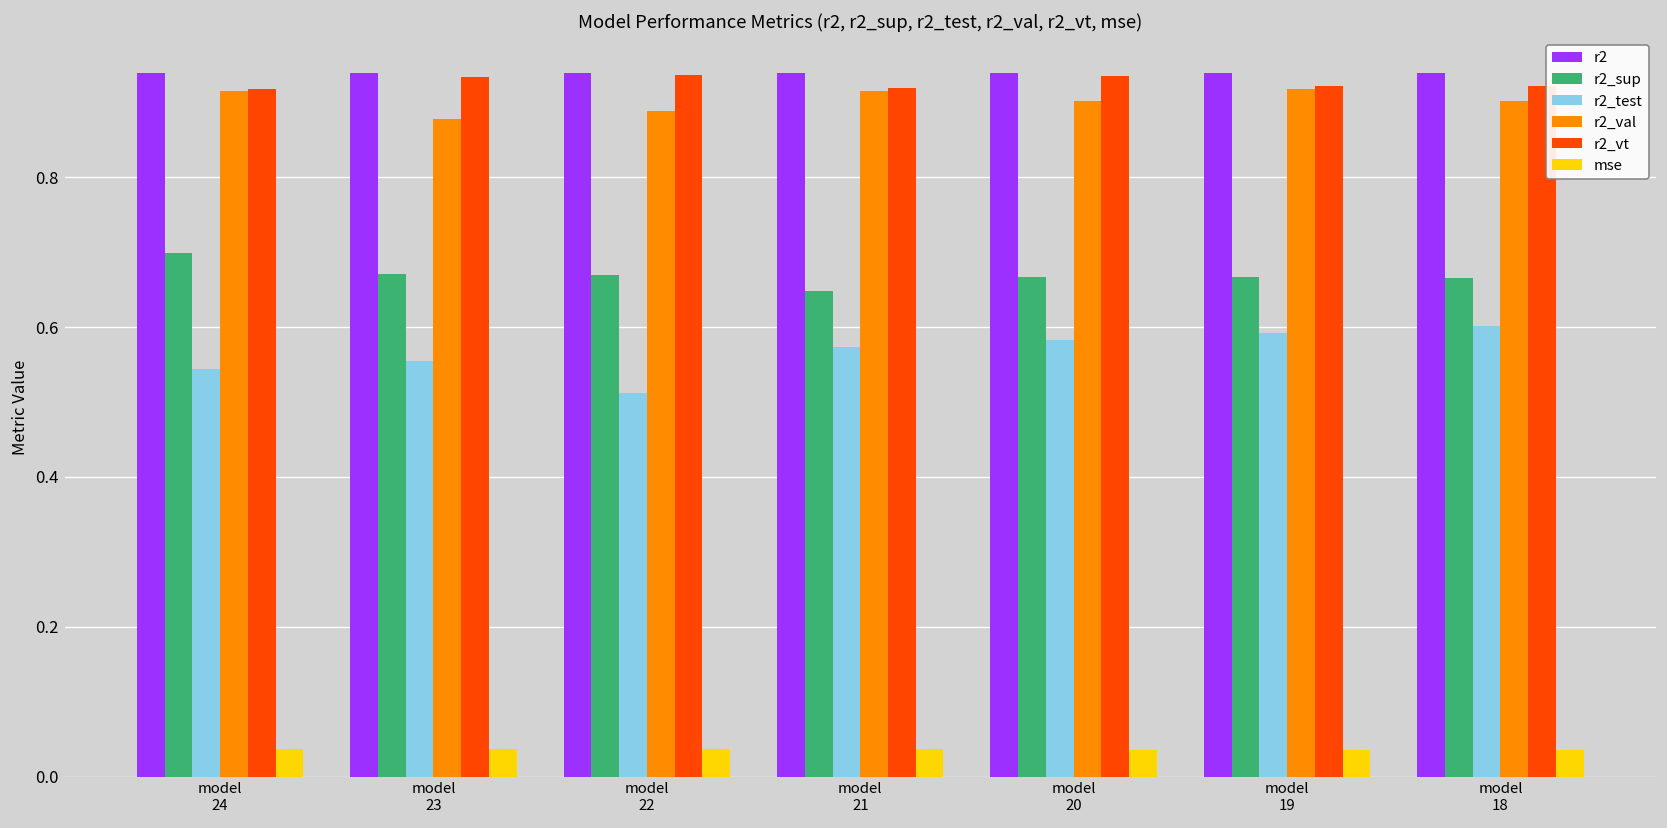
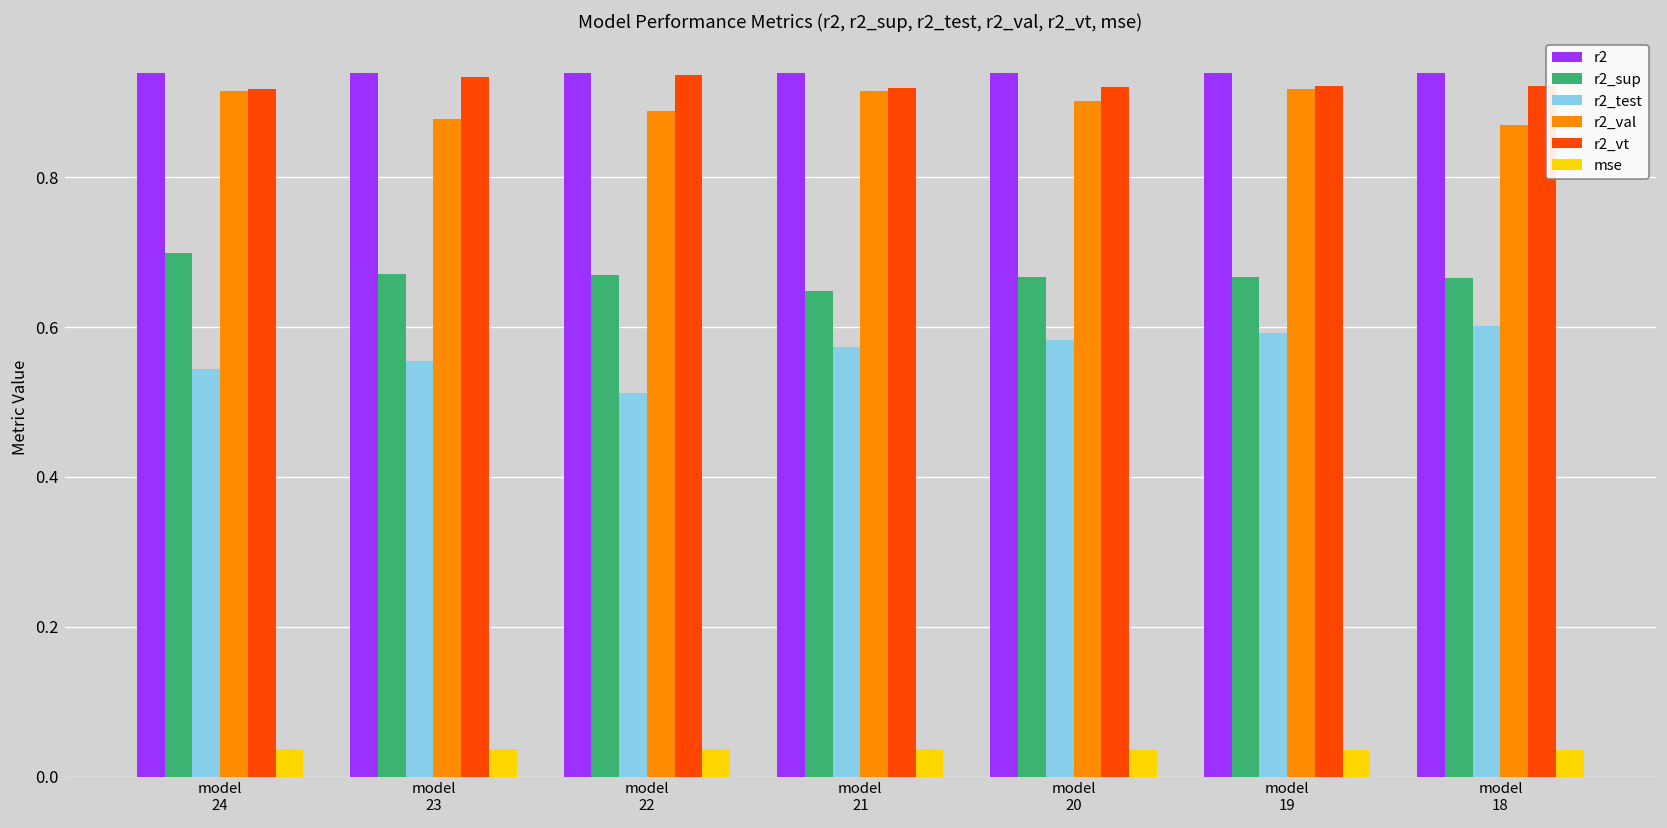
r2_vt, model 20: 0.94 -> 0.92
r2_val, model 18: 0.90 -> 0.87
